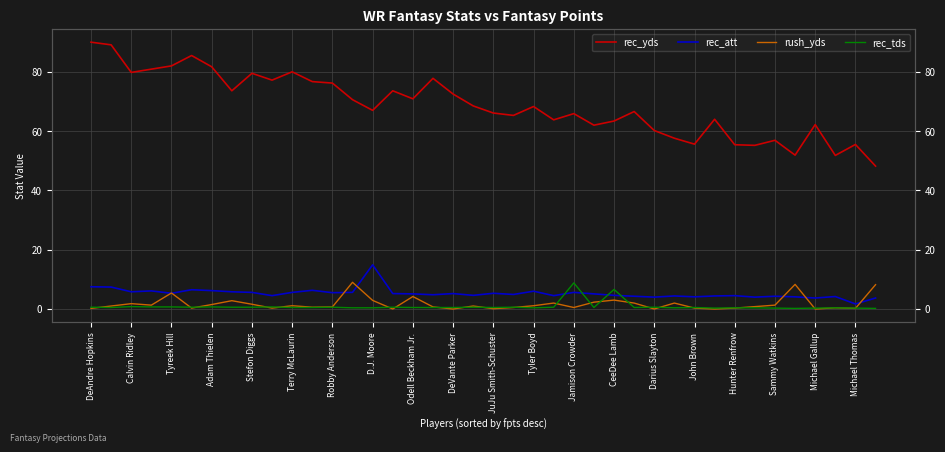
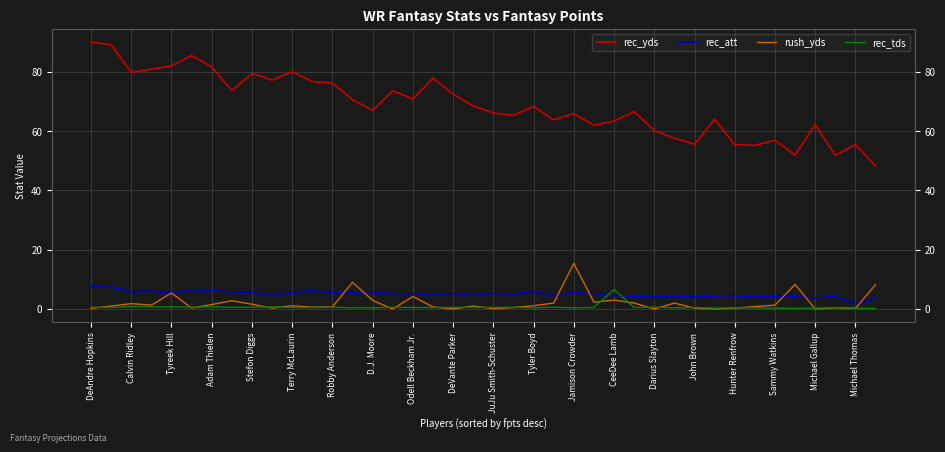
rec_att, D.J. Moore: 15 -> 6
rush_yds, Jamison Crowder: 1 -> 15
rec_tds, Jamison Crowder: 9 -> 0
